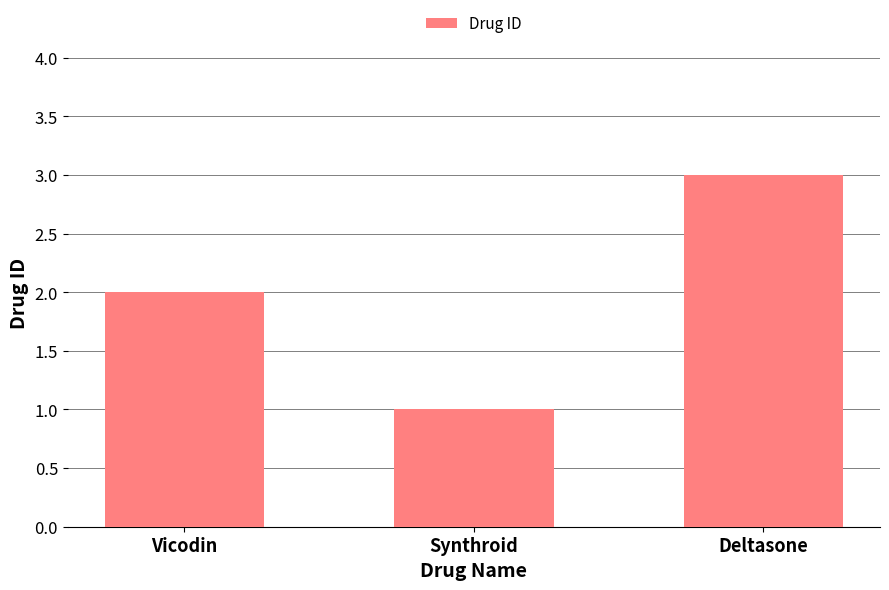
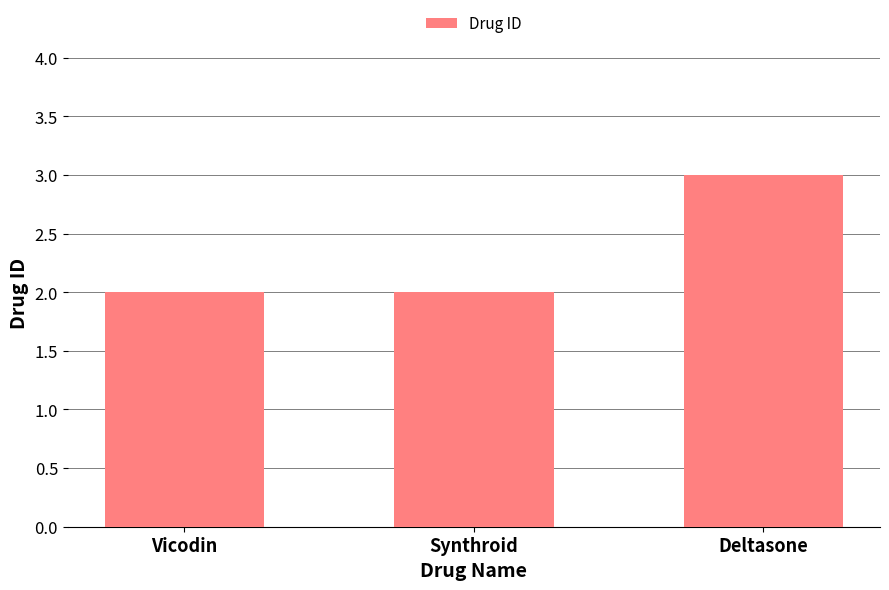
Synthroid: 1 -> 2
